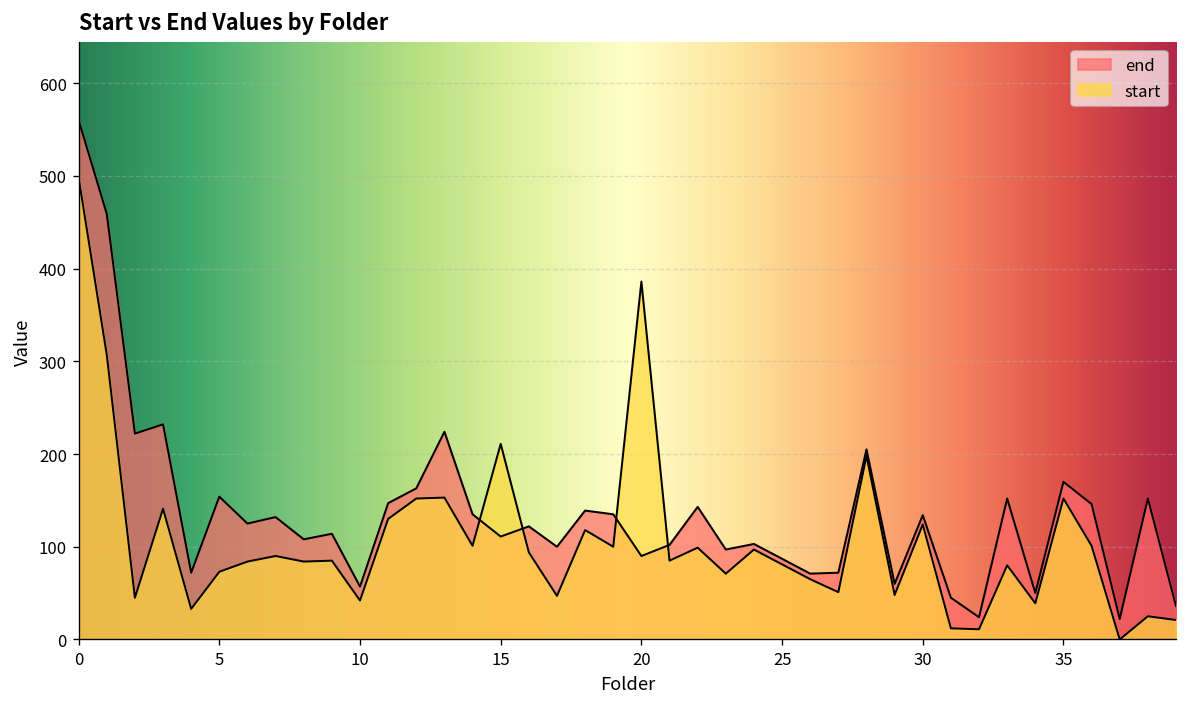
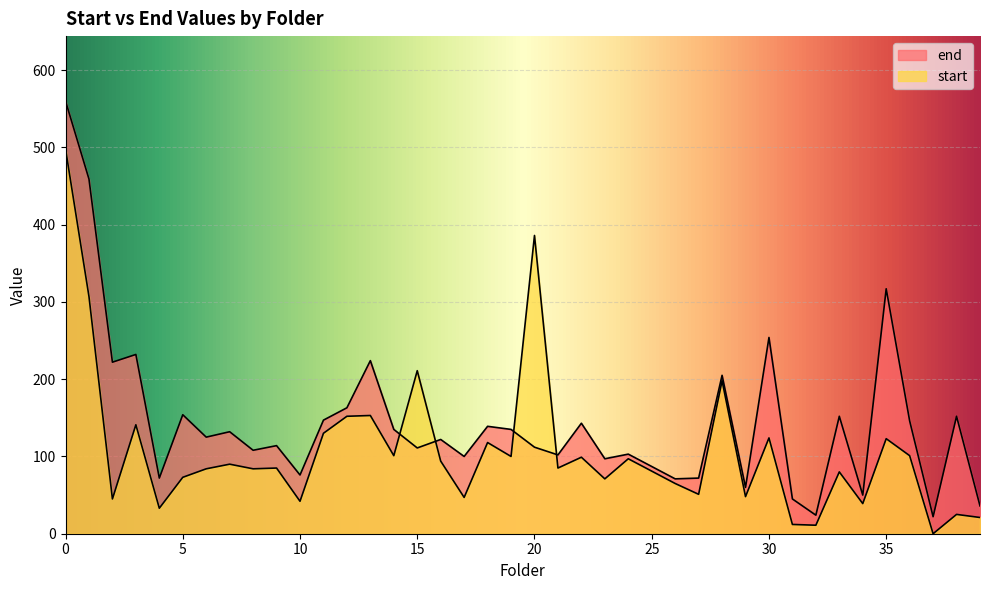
end, 10: 60 -> 80
end, 20: 90 -> 110
end, 30: 130 -> 250
end, 35: 170 -> 320
start, 35: 150 -> 120
